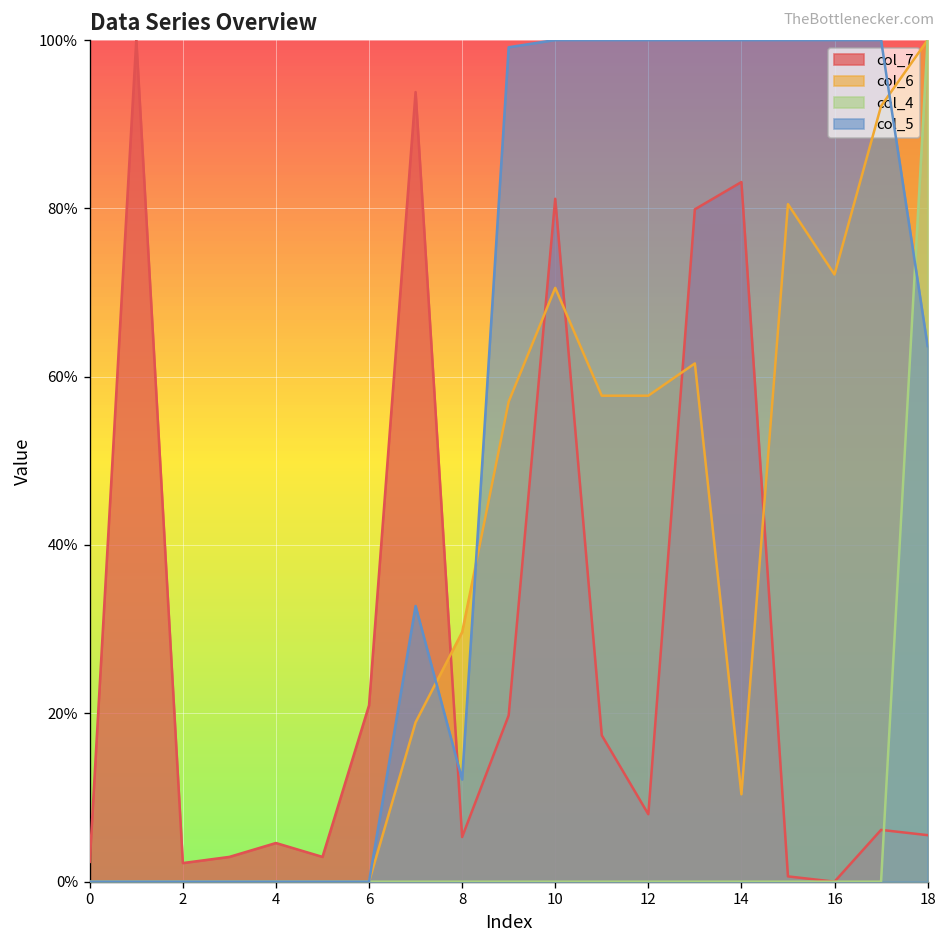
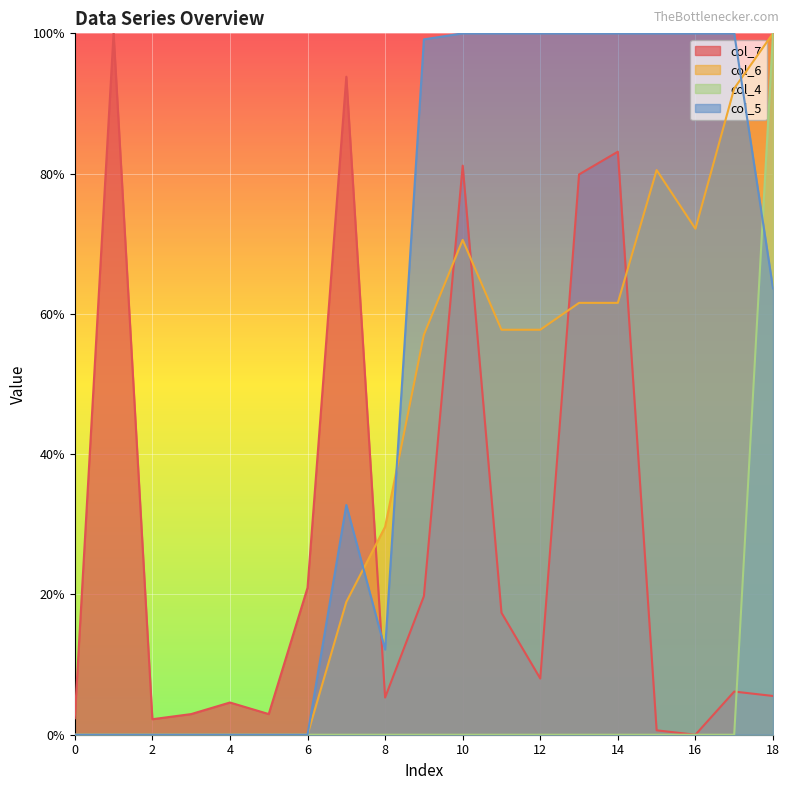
col_6, 14: 10% -> 62%
